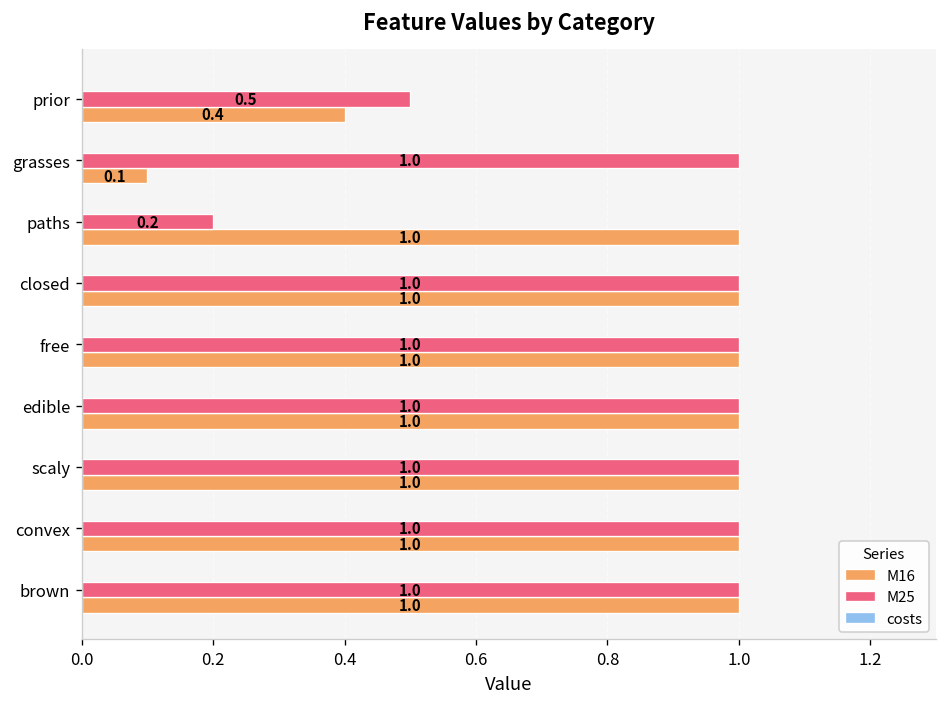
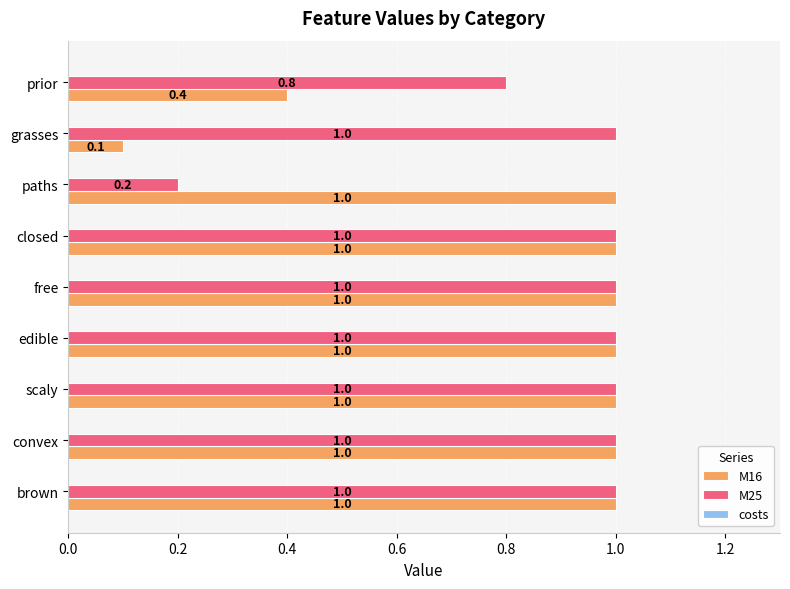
M25, prior: 0.5 -> 0.8
